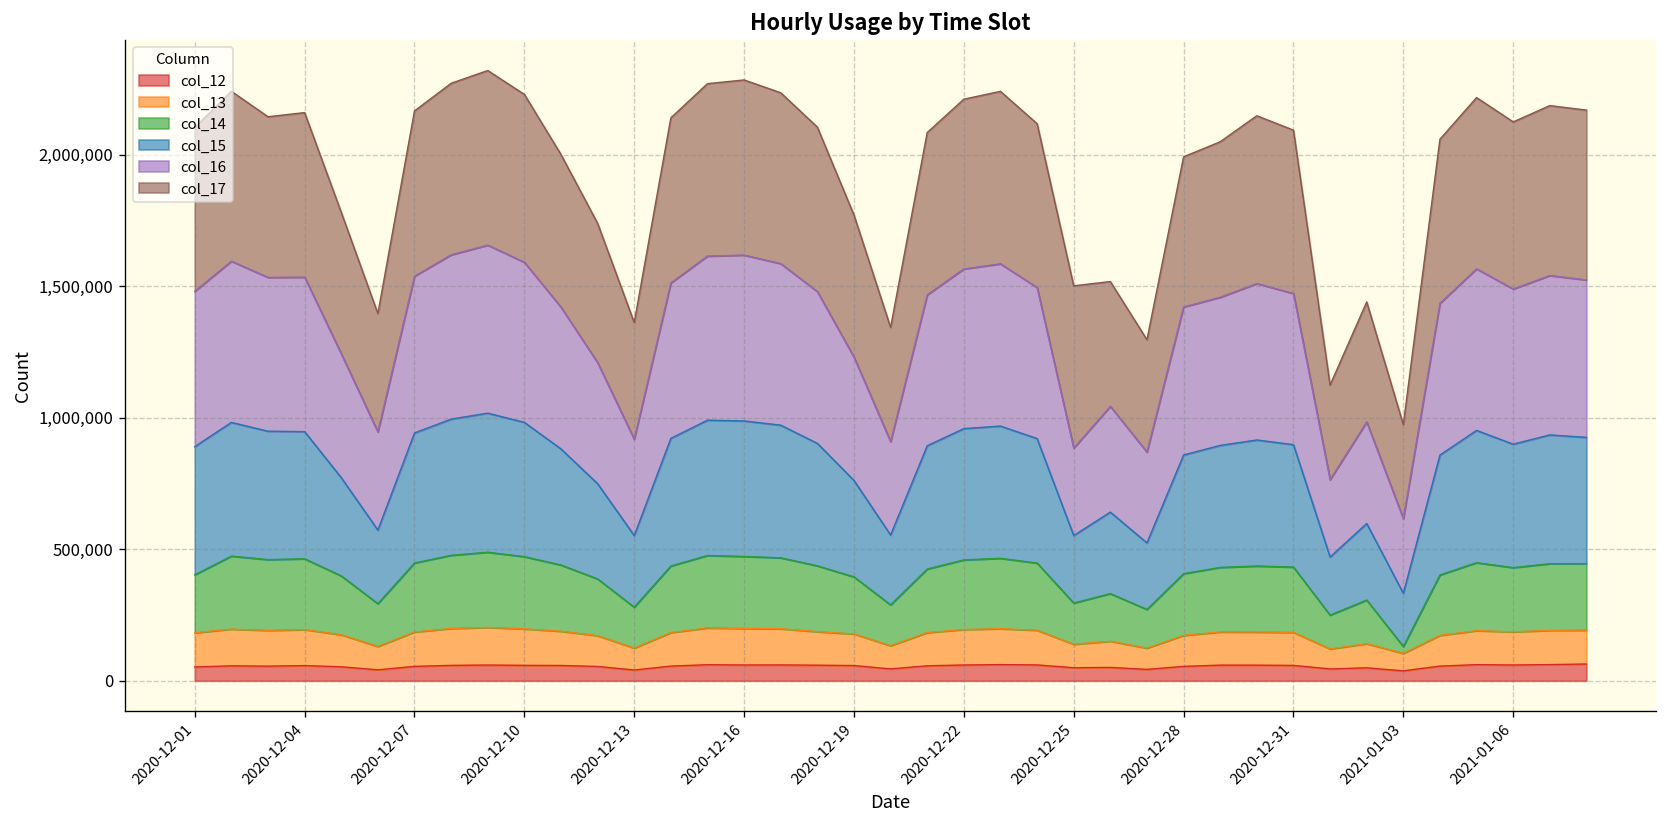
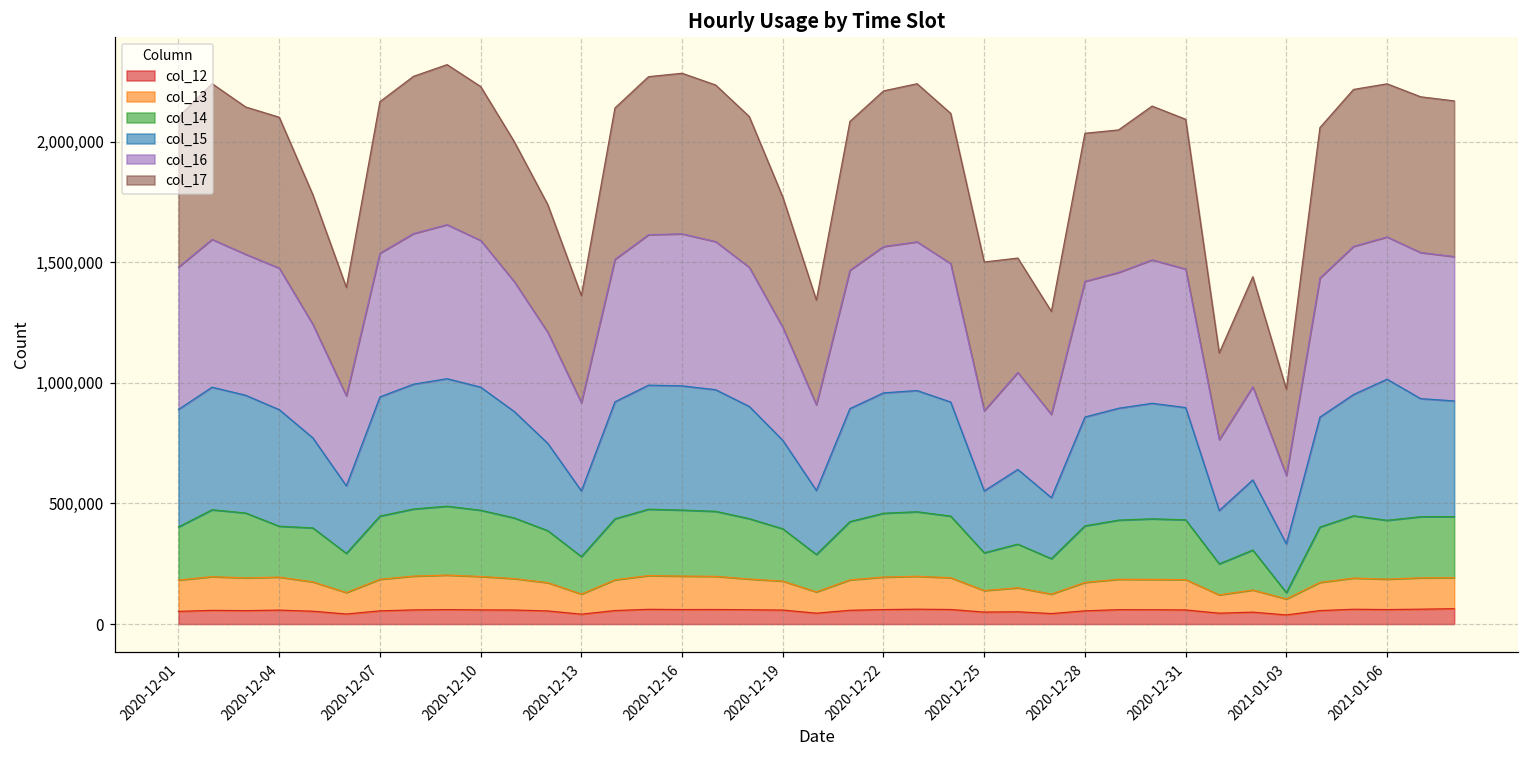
col_14, 2020-12-04: 270,000 -> 210,000
col_17, 2020-12-28: 570,000 -> 610,000
col_15, 2021-01-06: 470,000 -> 580,000
